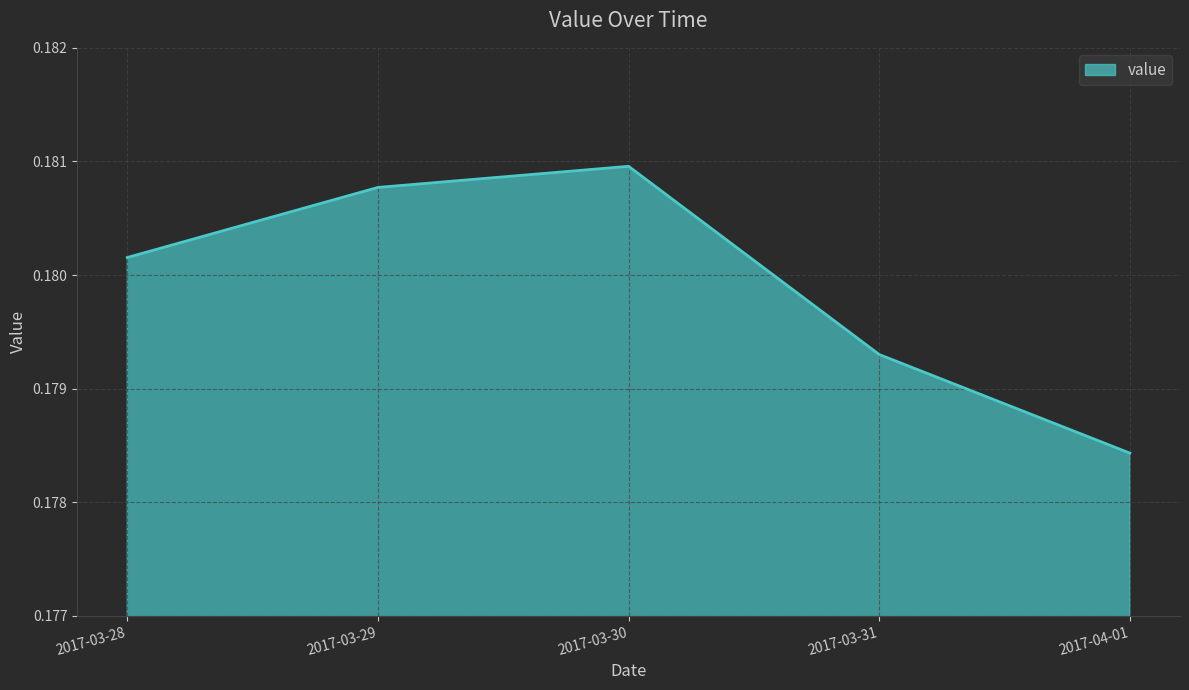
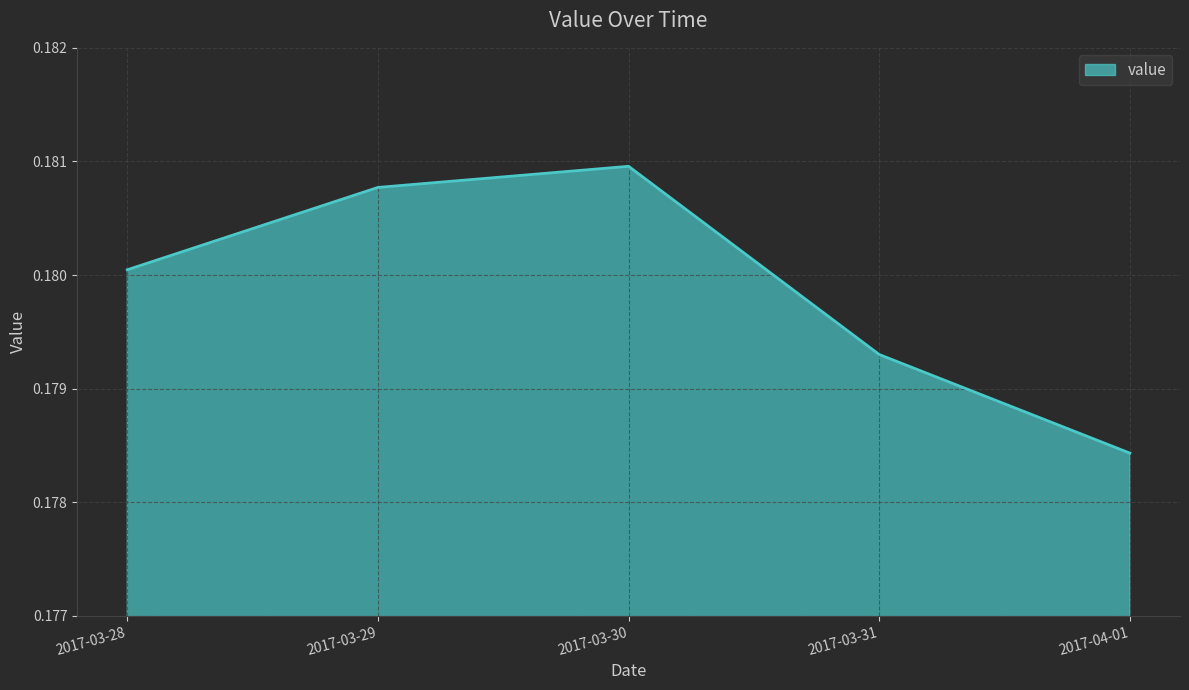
2017-03-28: 0.18015 -> 0.18005
